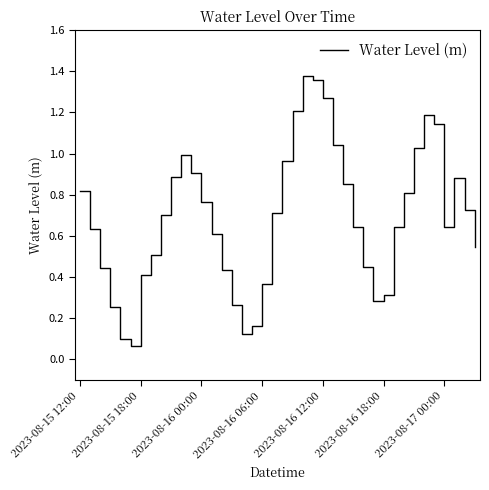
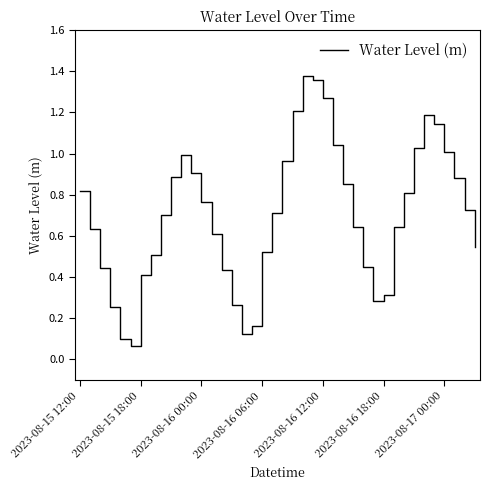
2023-08-16 06:00: 0.37 -> 0.52
2023-08-17 00:00: 0.64 -> 1.01
